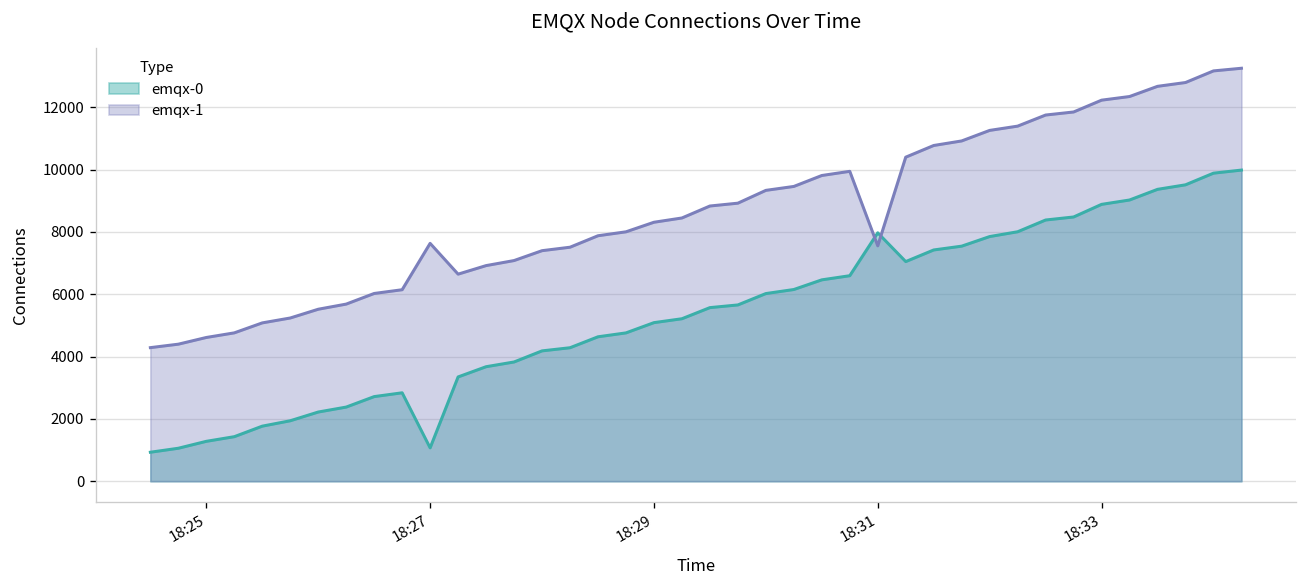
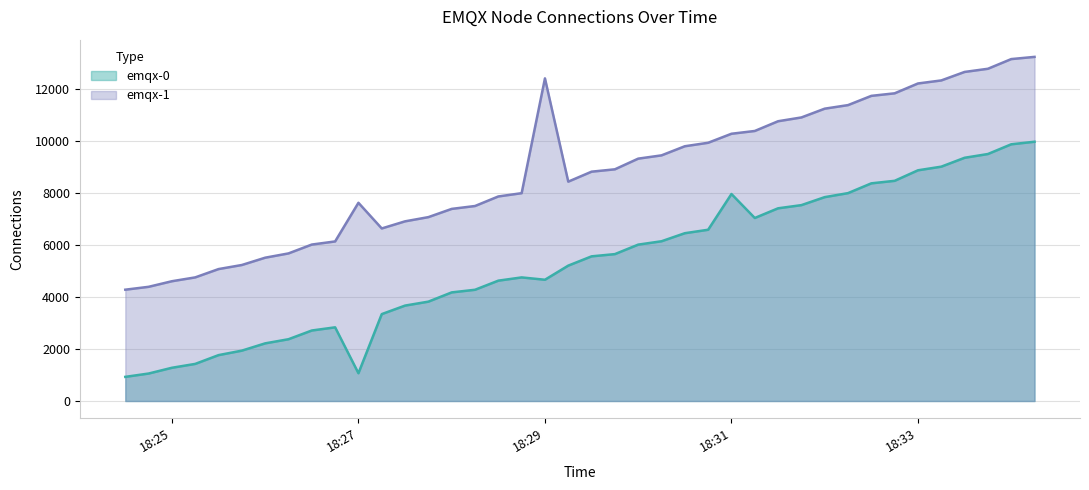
emqx-0, 18:29: 5100 -> 4700
emqx-1, 18:29: 8300 -> 12400
emqx-1, 18:31: 7600 -> 10300
